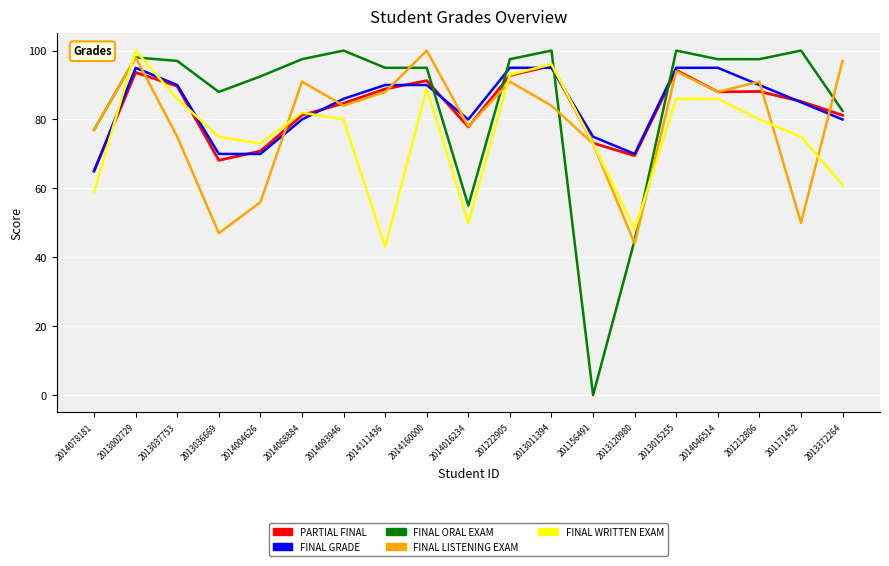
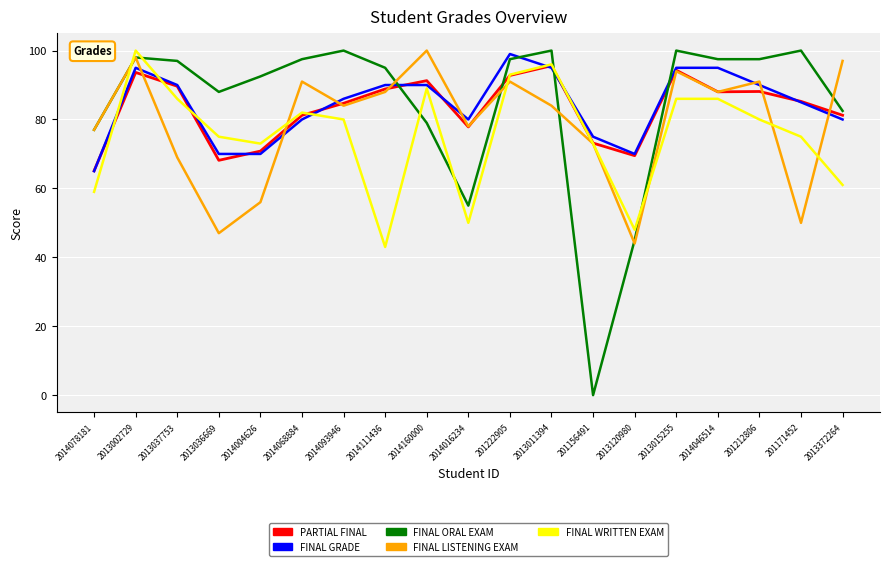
FINAL LISTENING EXAM, 2013037753: 75 -> 69
FINAL ORAL EXAM, 2014160000: 95 -> 79
FINAL GRADE, 201222905: 95 -> 99
